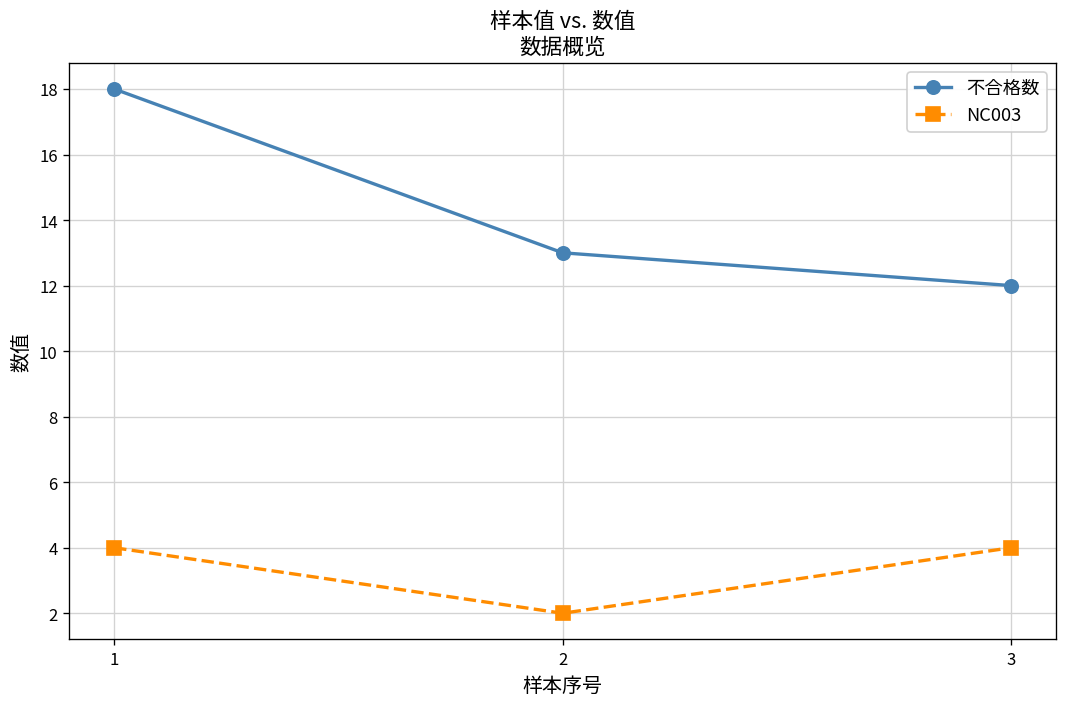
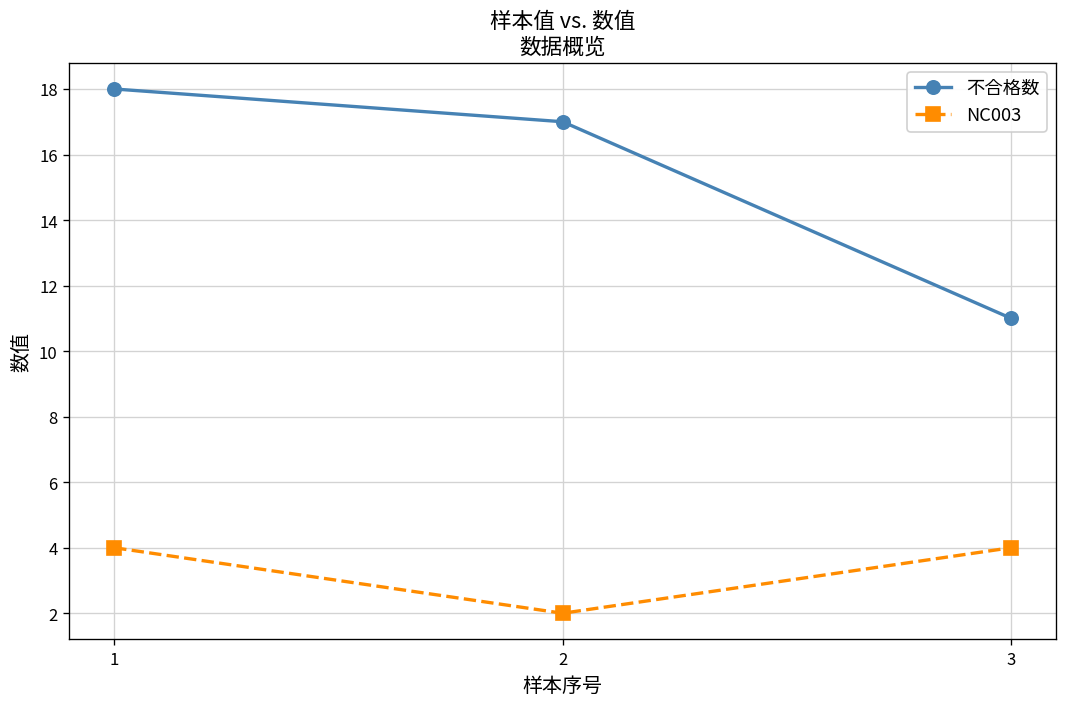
不合格数, 2: 13 -> 17
不合格数, 3: 12 -> 11
